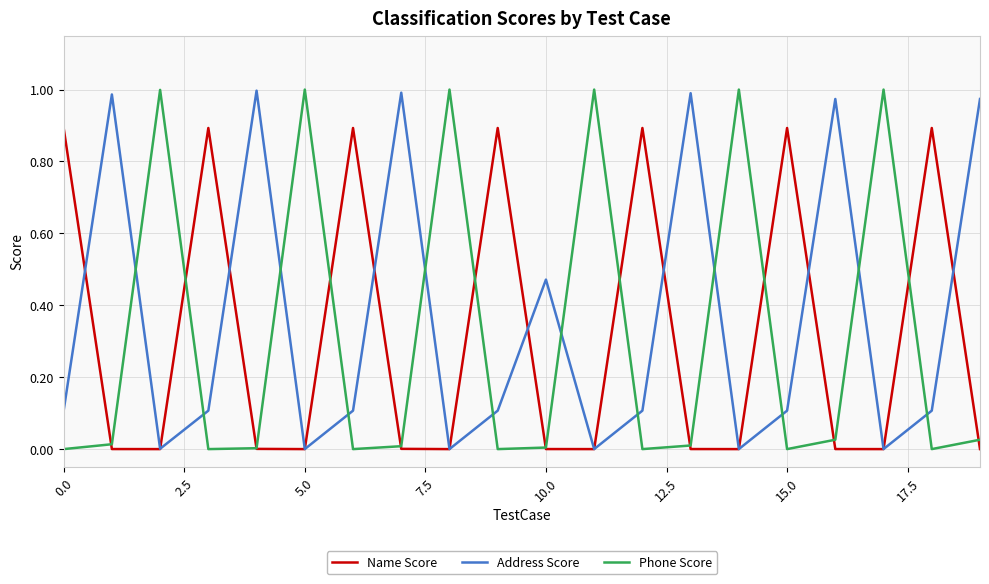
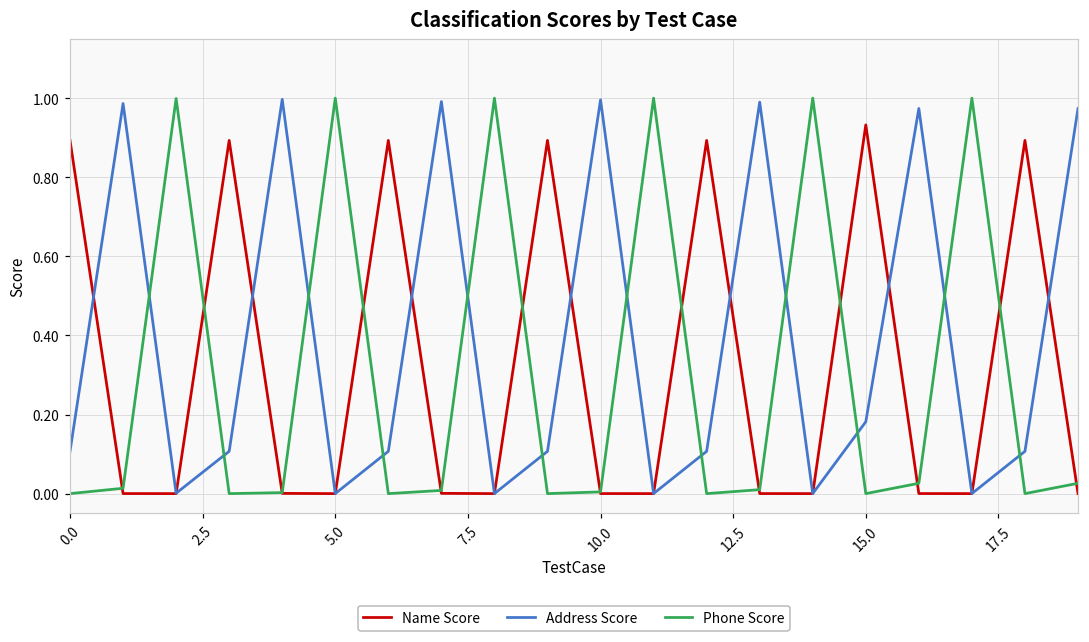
Address Score, 10.0: 0.47 -> 1.00
Name Score, 15.0: 0.89 -> 0.93
Address Score, 15.0: 0.11 -> 0.18
